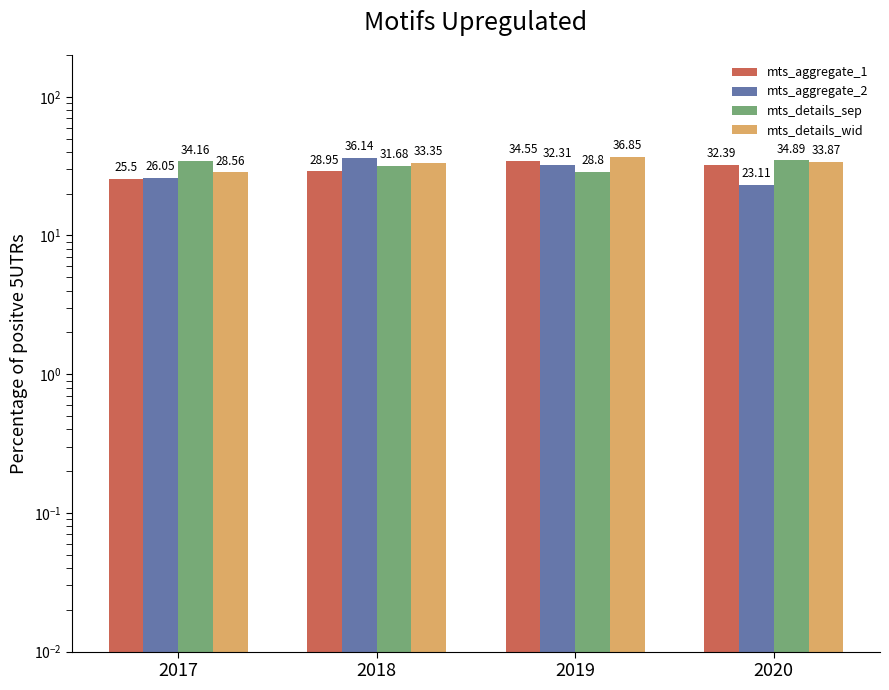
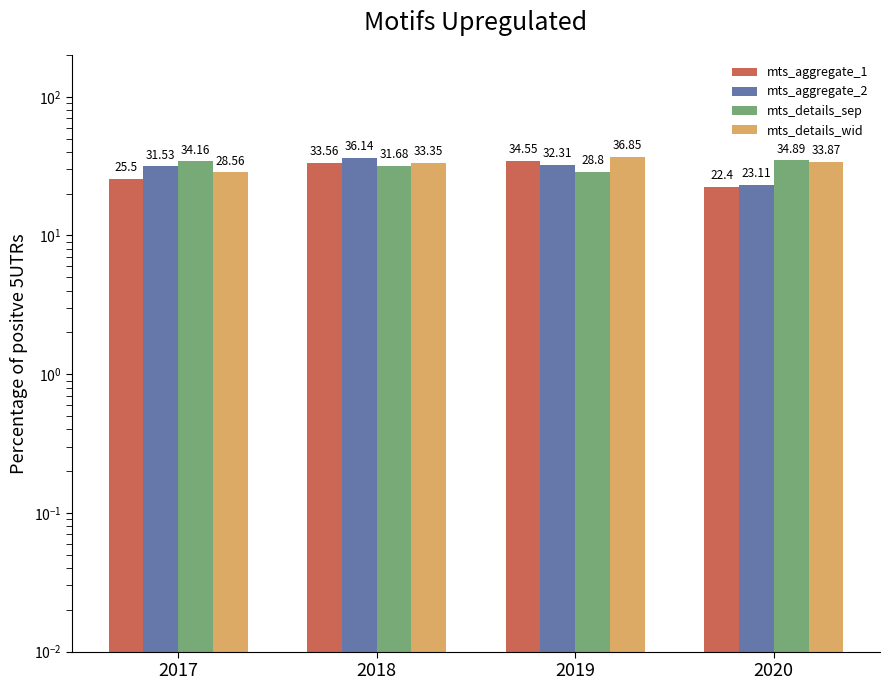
mts_aggregate_2, 2017: 26.05 -> 31.53
mts_aggregate_1, 2018: 28.95 -> 33.56
mts_aggregate_1, 2020: 32.39 -> 22.4
